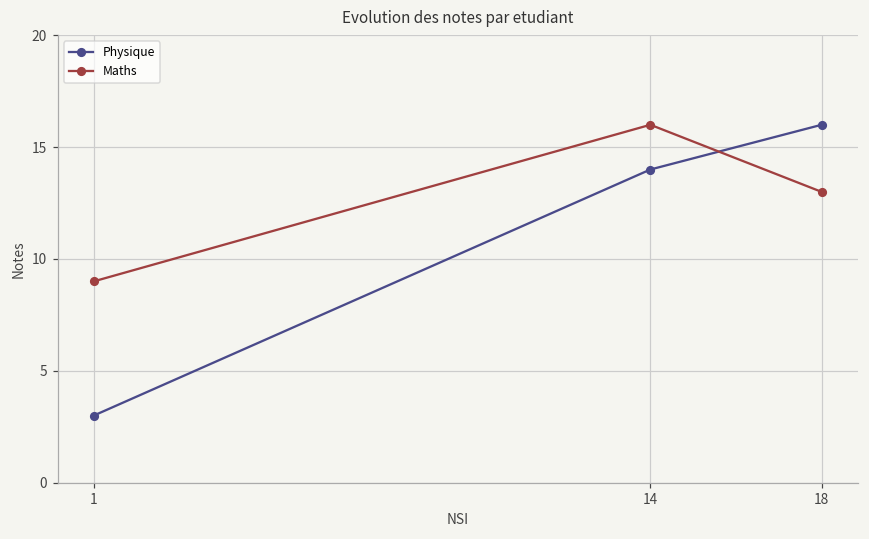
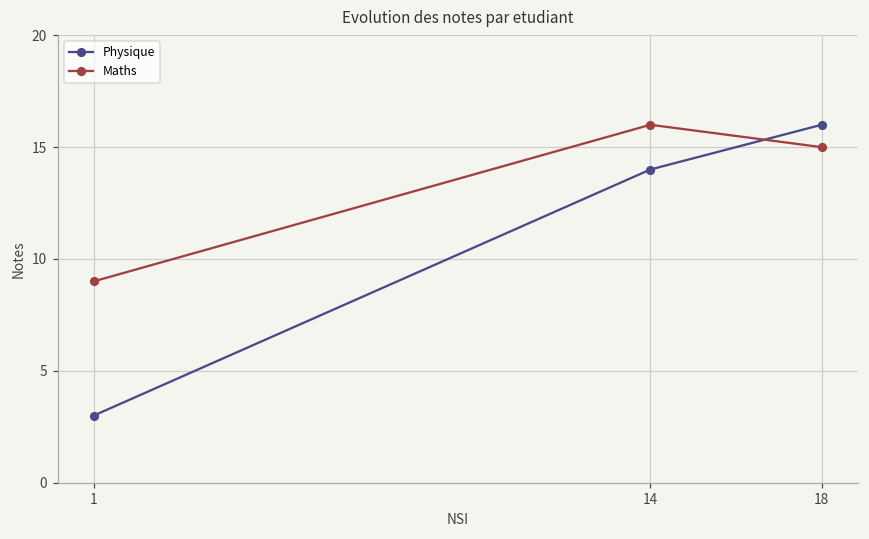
Maths, 18: 13 -> 15
